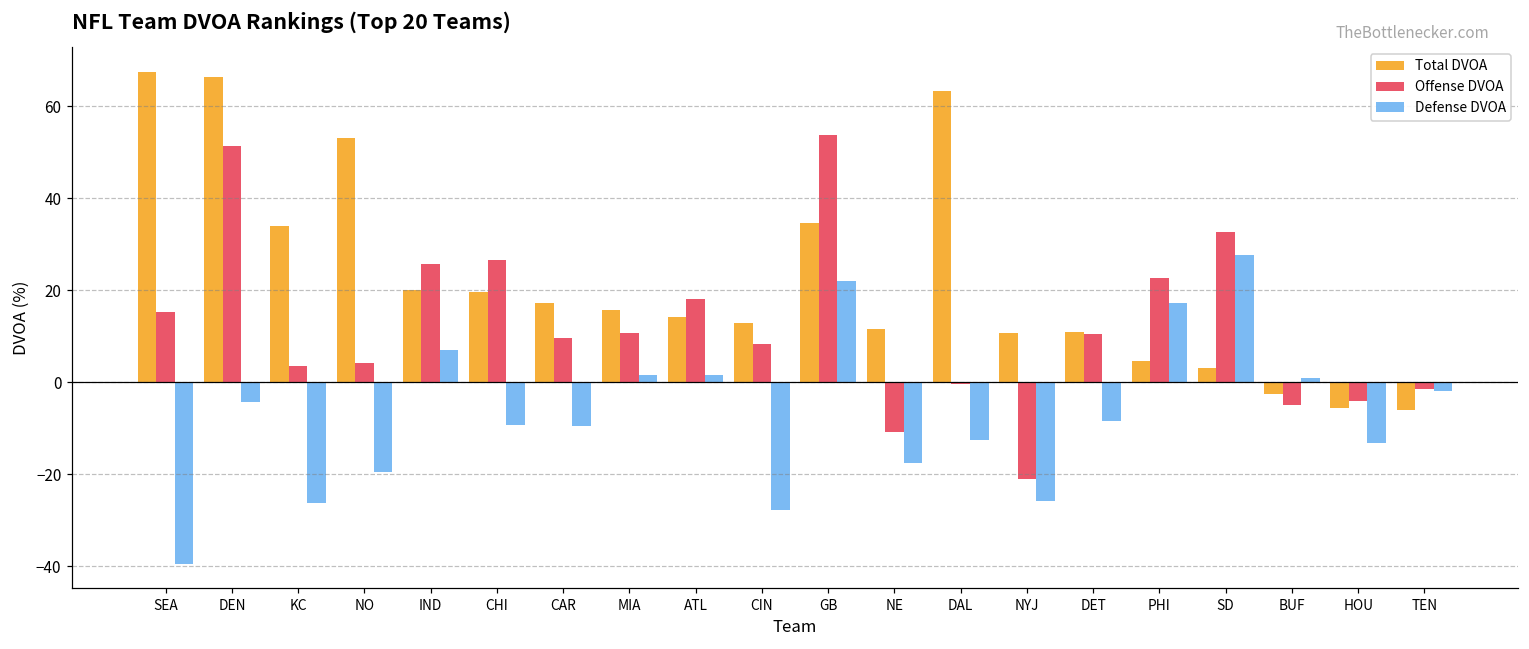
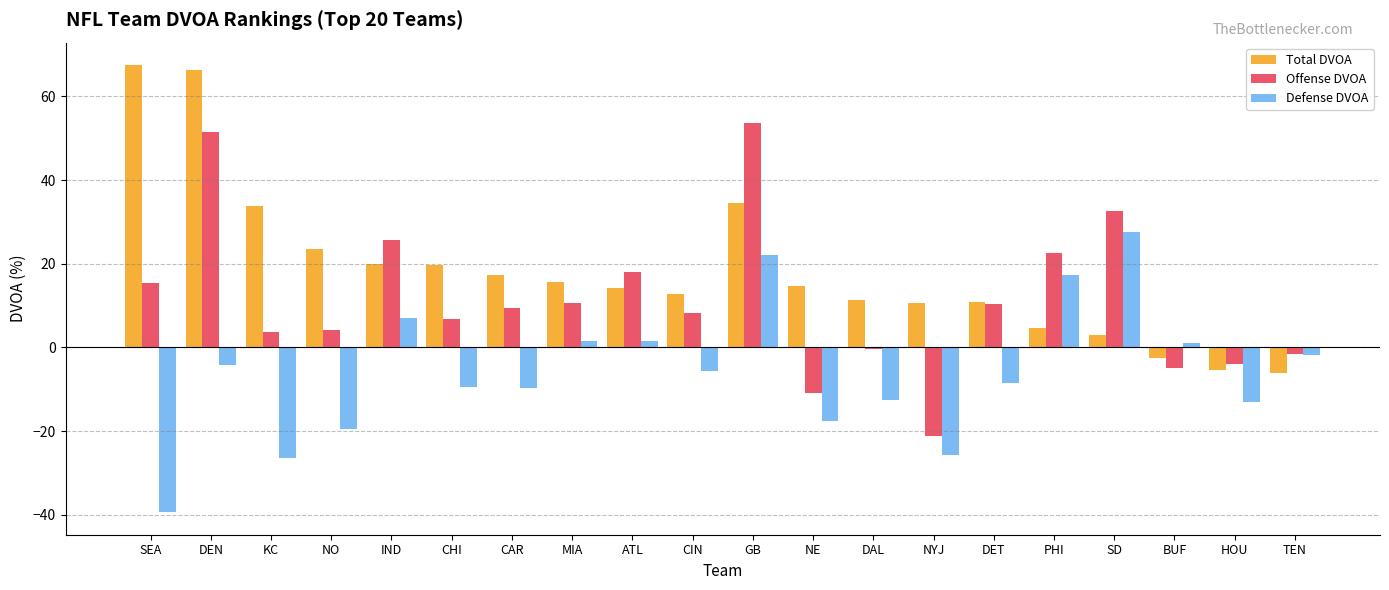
Total DVOA, NO: 53 -> 24
Offense DVOA, CHI: 27 -> 7
Defense DVOA, CIN: -28 -> -6
Total DVOA, NE: 12 -> 15
Total DVOA, DAL: 63 -> 11
